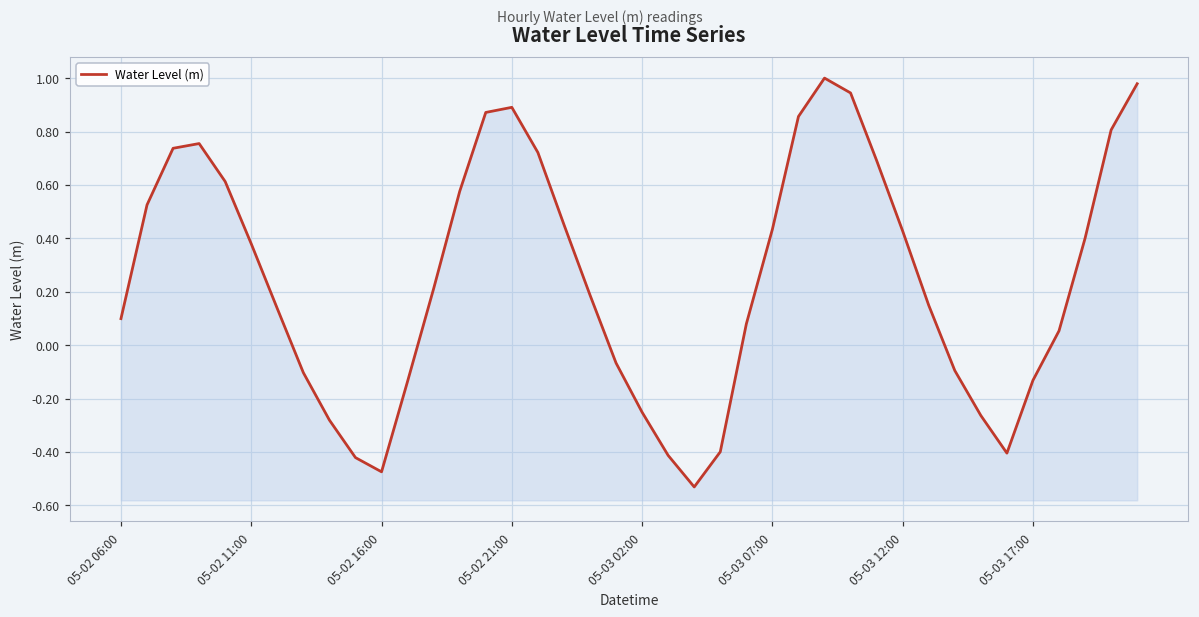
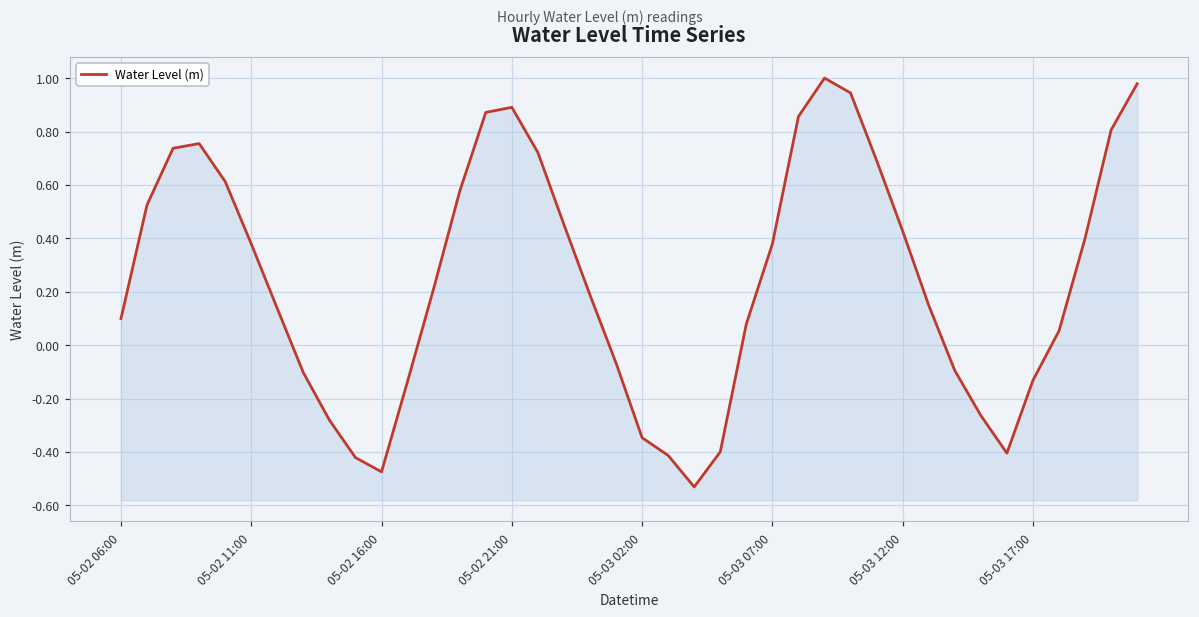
05-03 02:00: -0.25 -> -0.35
05-03 07:00: 0.43 -> 0.38
